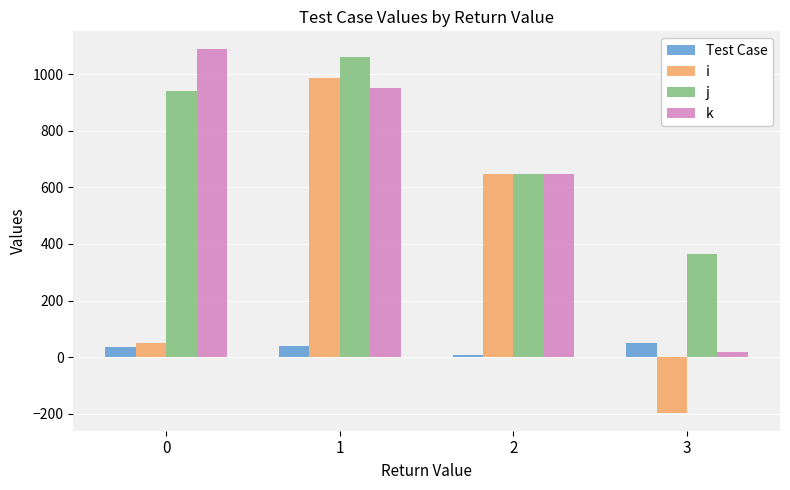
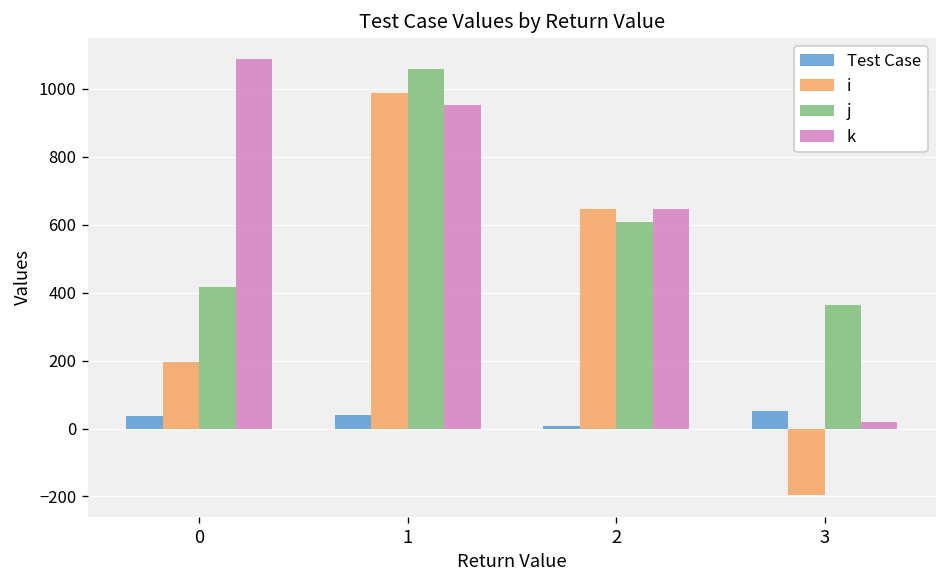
i, 0: 50 -> 200
j, 0: 940 -> 420
j, 2: 650 -> 610
